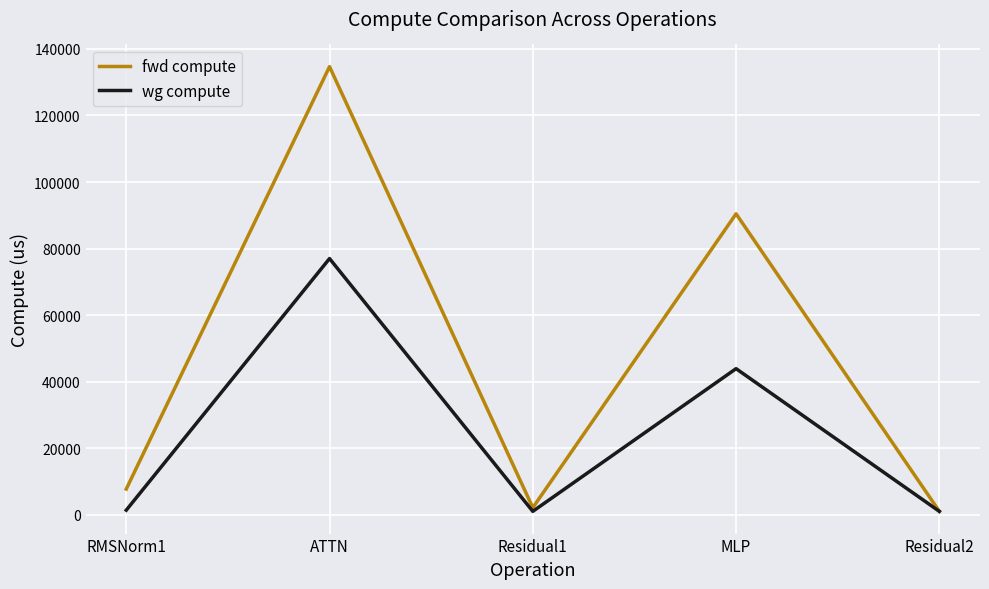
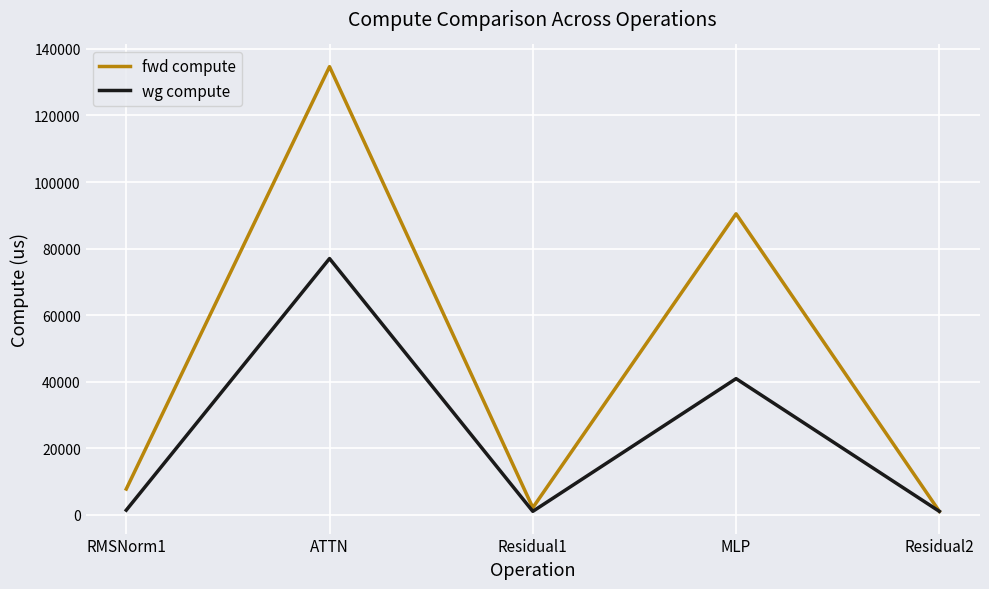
wg compute, MLP: 44000 -> 41000
